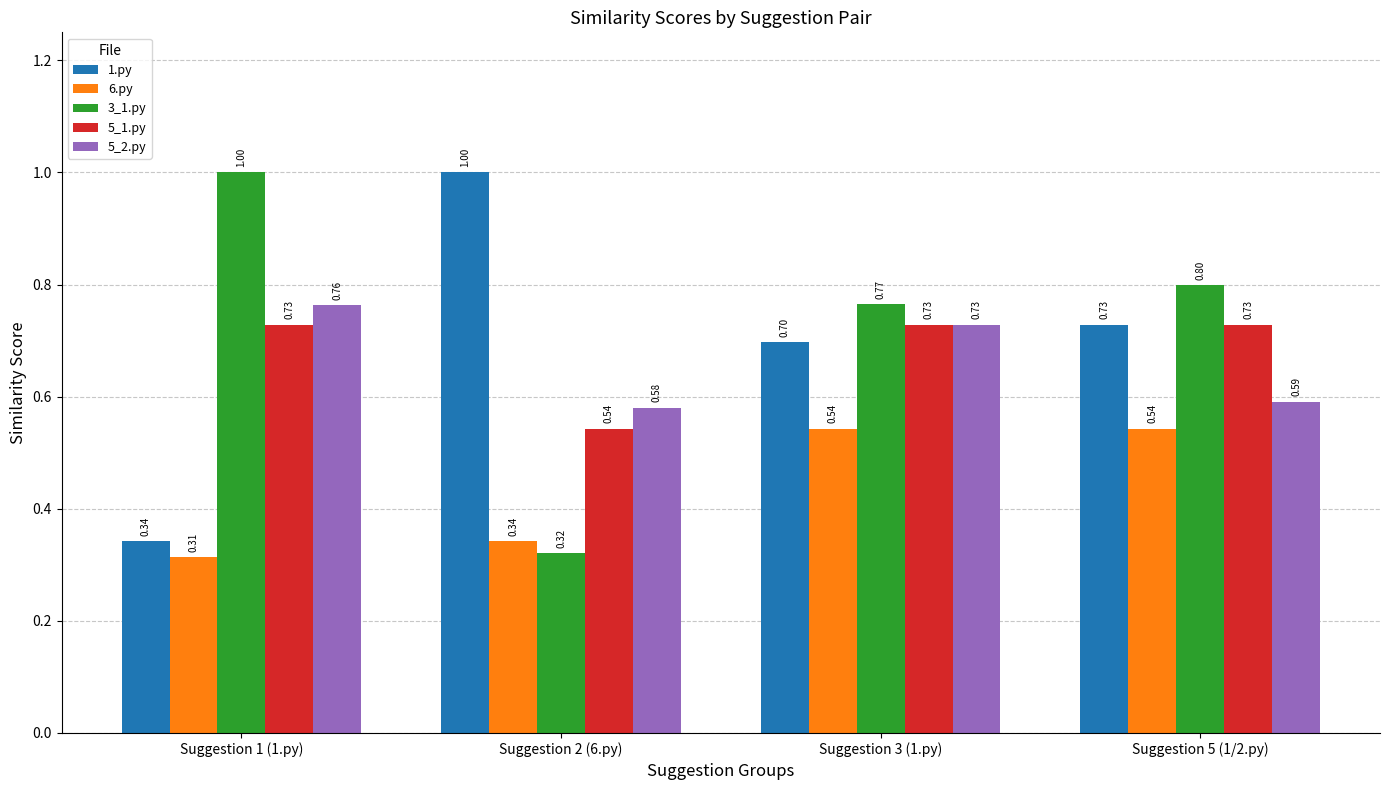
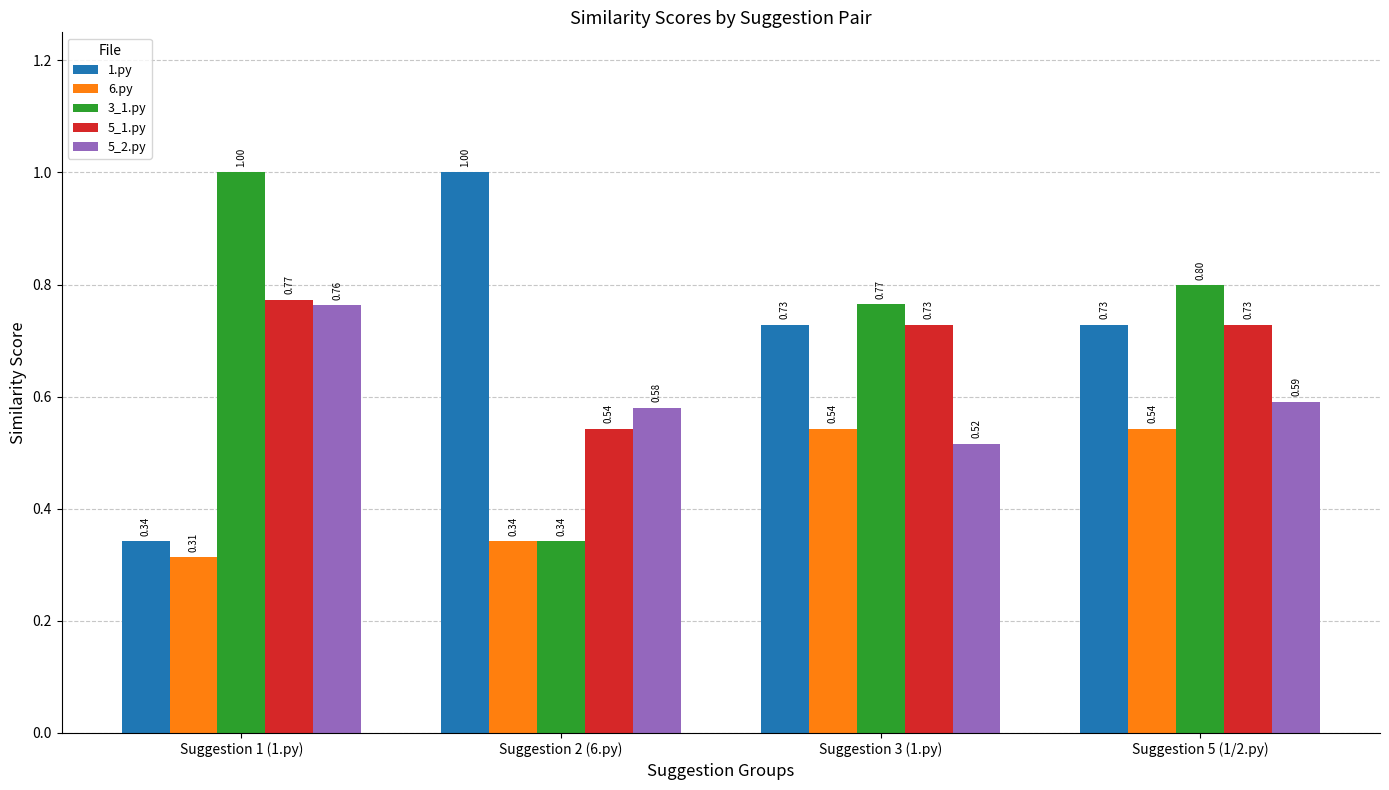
5_1.py, Suggestion 1 (1.py): 0.73 -> 0.77
3_1.py, Suggestion 2 (6.py): 0.32 -> 0.34
1.py, Suggestion 3 (1.py): 0.70 -> 0.73
5_2.py, Suggestion 3 (1.py): 0.73 -> 0.52
